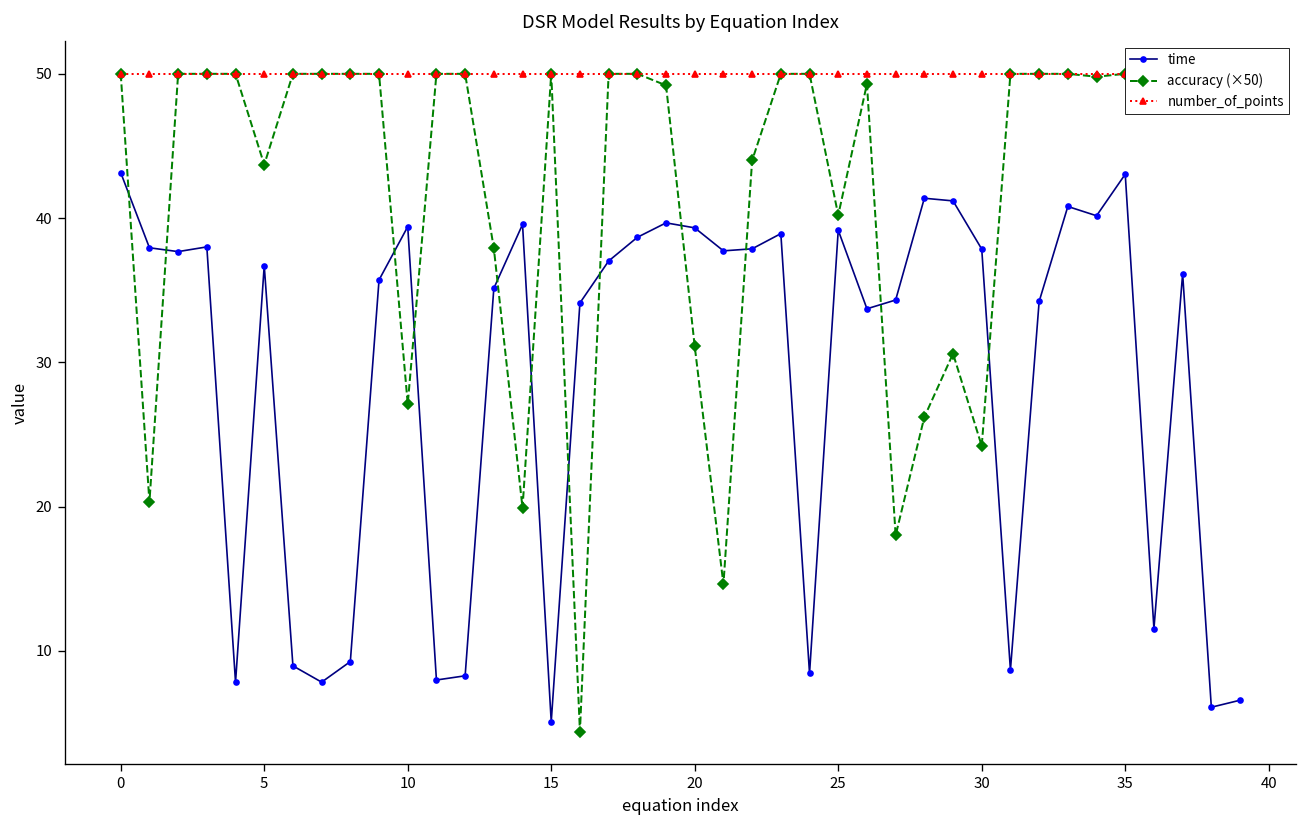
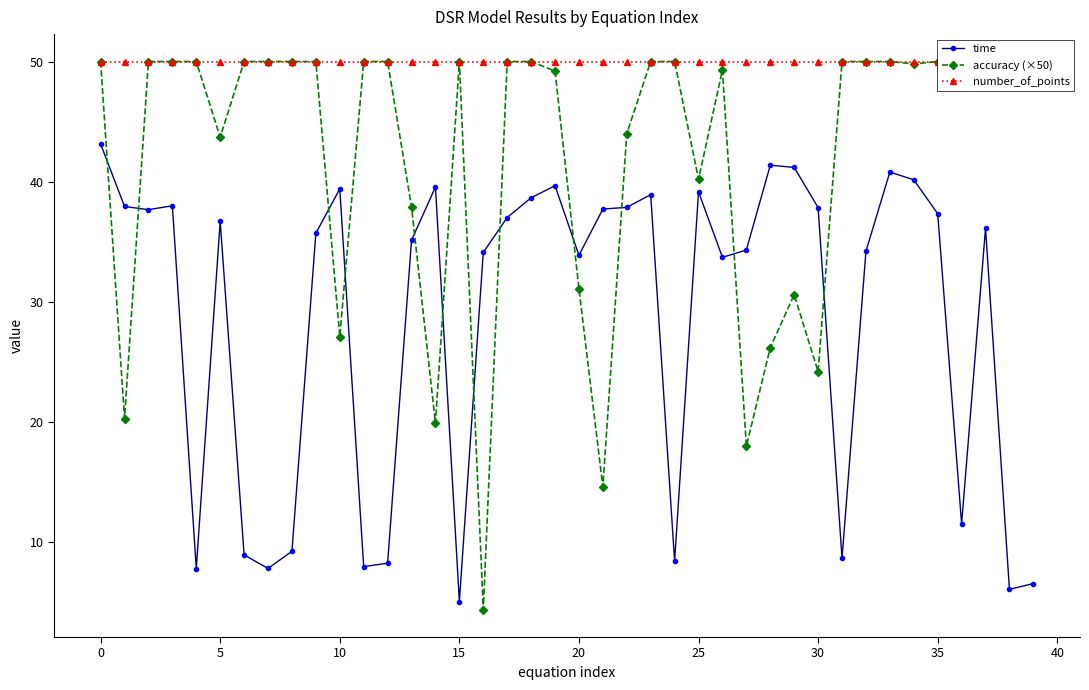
time, 20: 39.3 -> 33.9
time, 35: 43.0 -> 37.3
